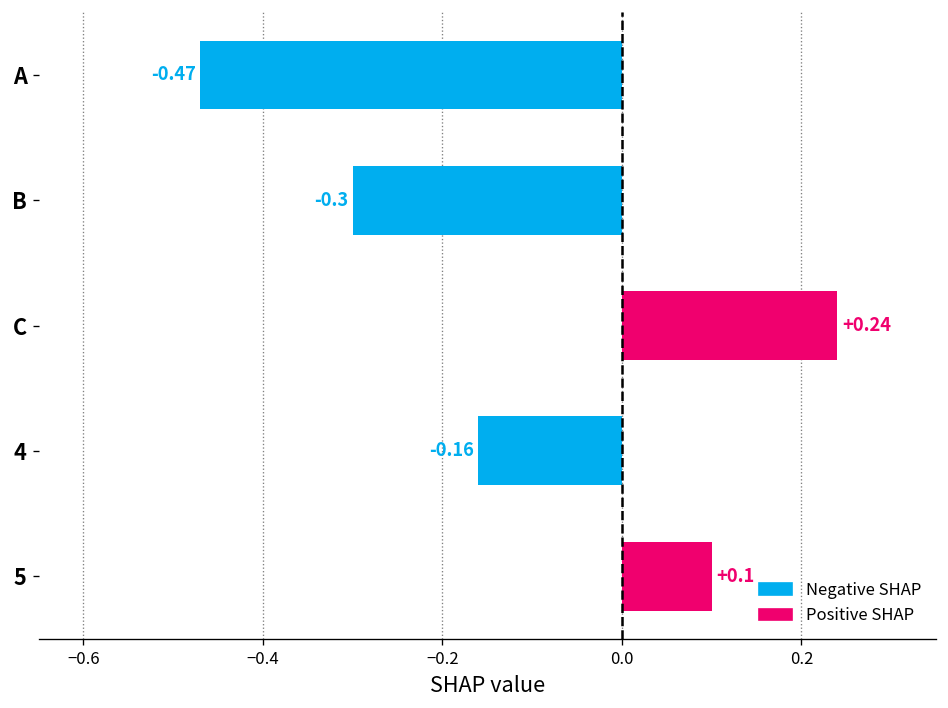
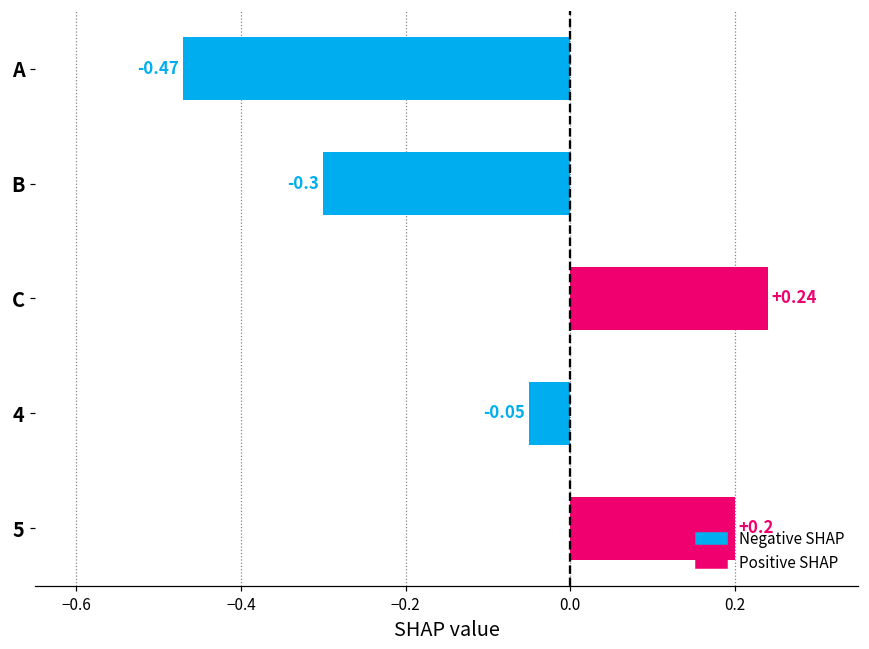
4: -0.16 -> -0.05
5: +0.1 -> +0.2
